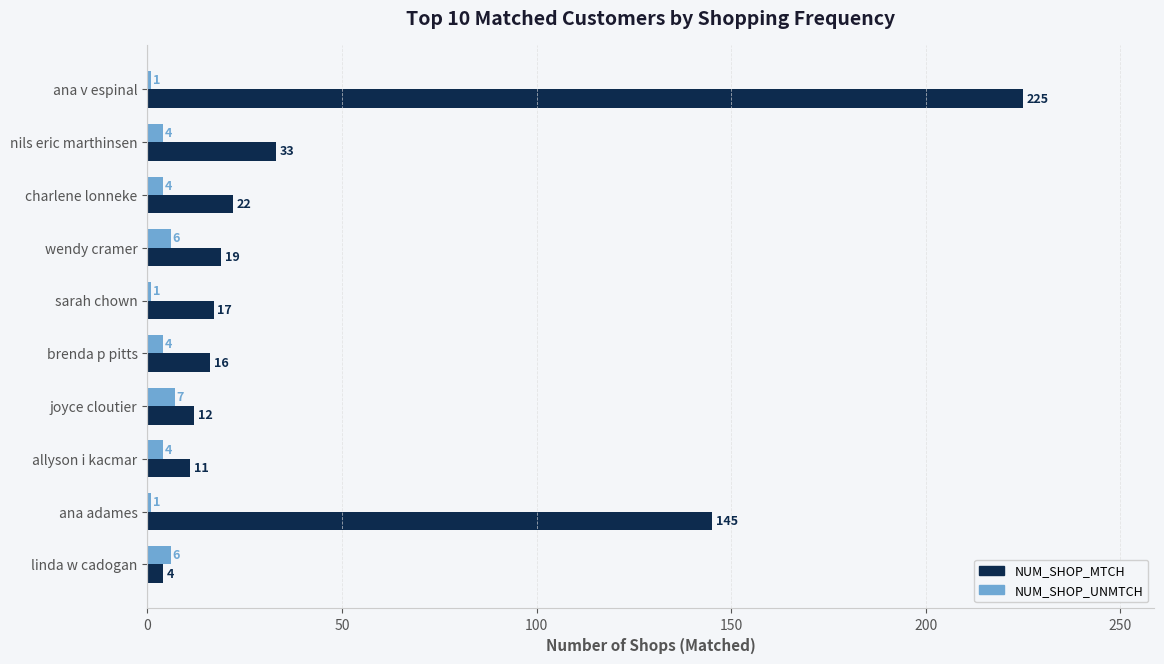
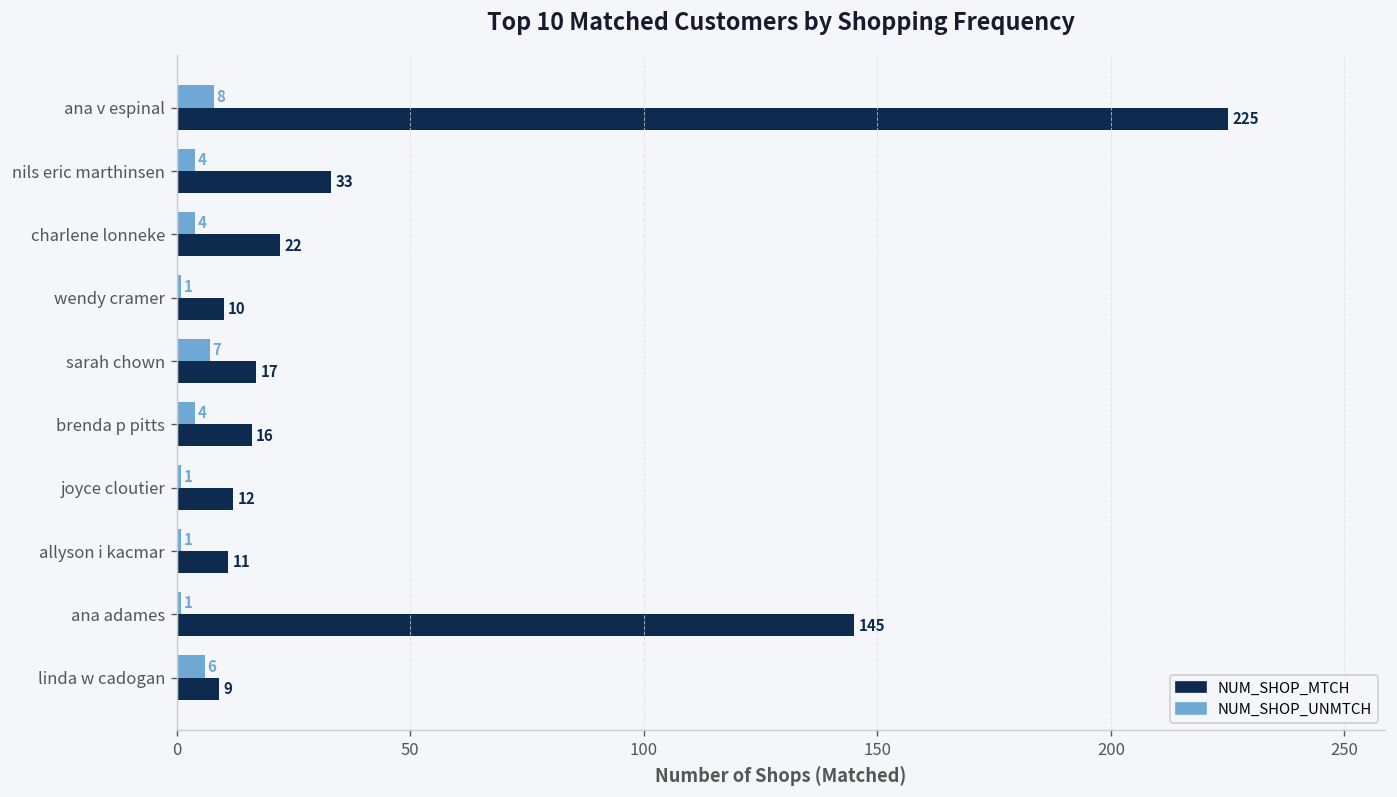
NUM_SHOP_UNMTCH, ana v espinal: 1 -> 8
NUM_SHOP_UNMTCH, wendy cramer: 6 -> 1
NUM_SHOP_MTCH, wendy cramer: 19 -> 10
NUM_SHOP_UNMTCH, sarah chown: 1 -> 7
NUM_SHOP_UNMTCH, joyce cloutier: 7 -> 1
NUM_SHOP_UNMTCH, allyson i kacmar: 4 -> 1
NUM_SHOP_MTCH, linda w cadogan: 4 -> 9
